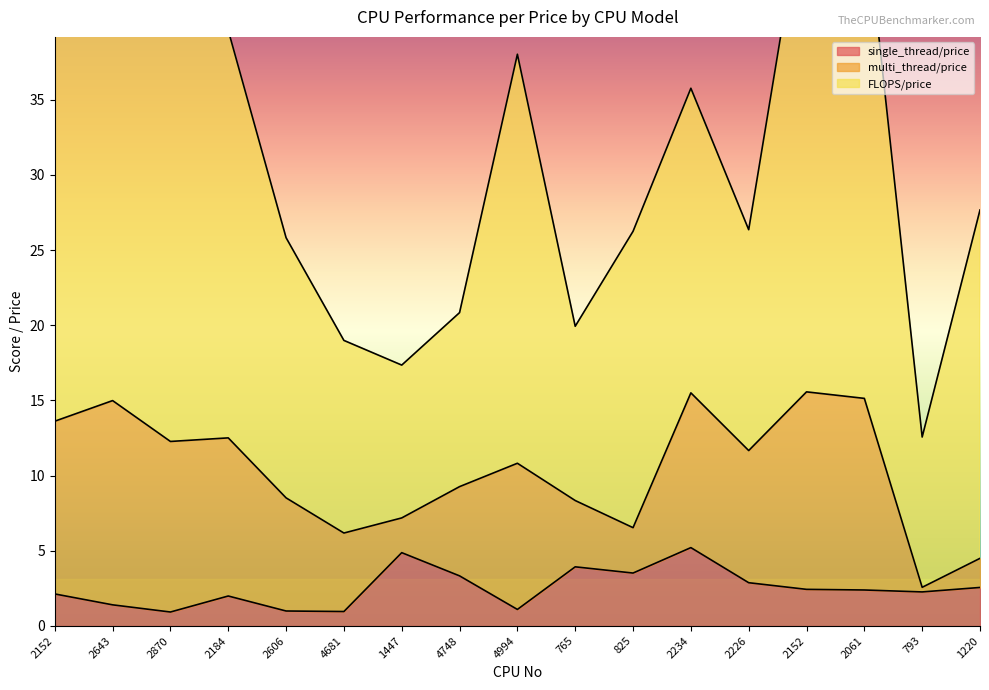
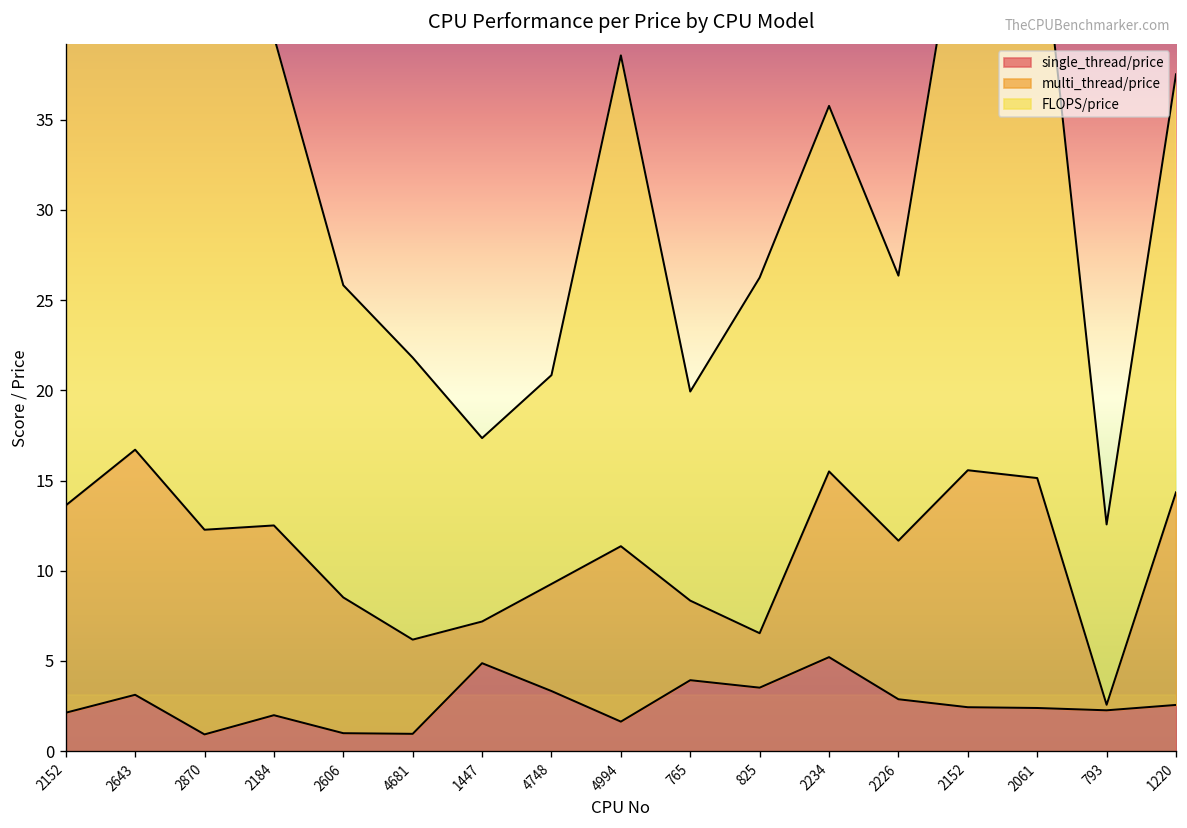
single_thread/price, 2643: 1.4 -> 3.1
FLOPS/price, 4681: 12.8 -> 15.6
single_thread/price, 4994: 1.1 -> 1.6
multi_thread/price, 1220: 1.9 -> 11.8
